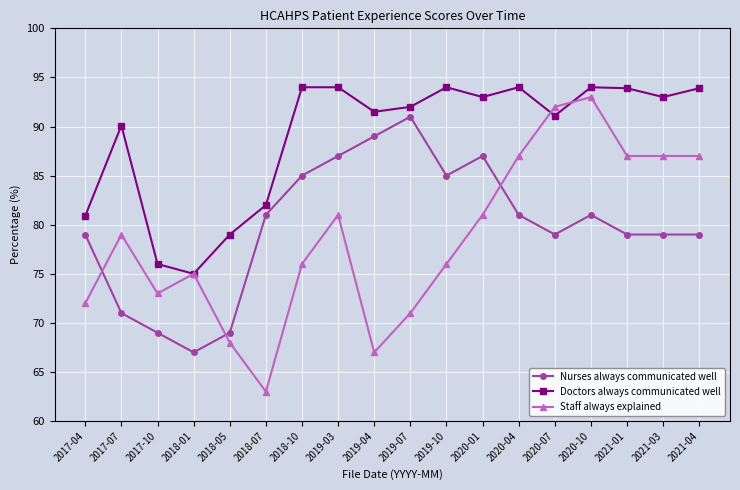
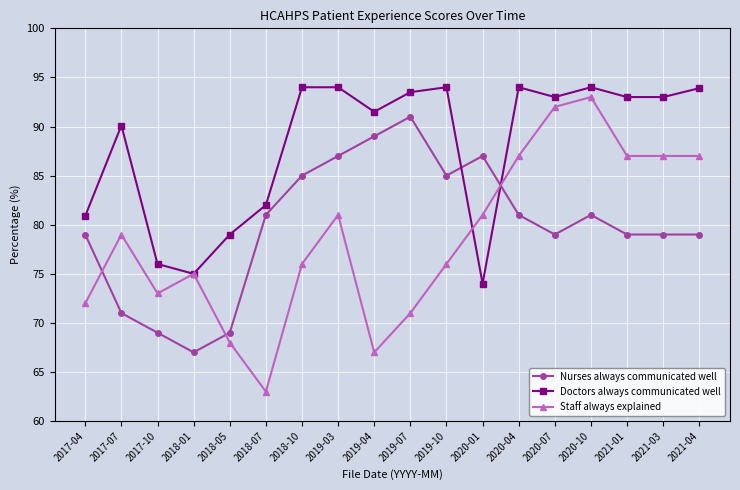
Doctors always communicated well, 2019-07: 92 -> 94
Doctors always communicated well, 2020-01: 93 -> 74
Doctors always communicated well, 2020-07: 91 -> 93
Doctors always communicated well, 2021-01: 94 -> 93
